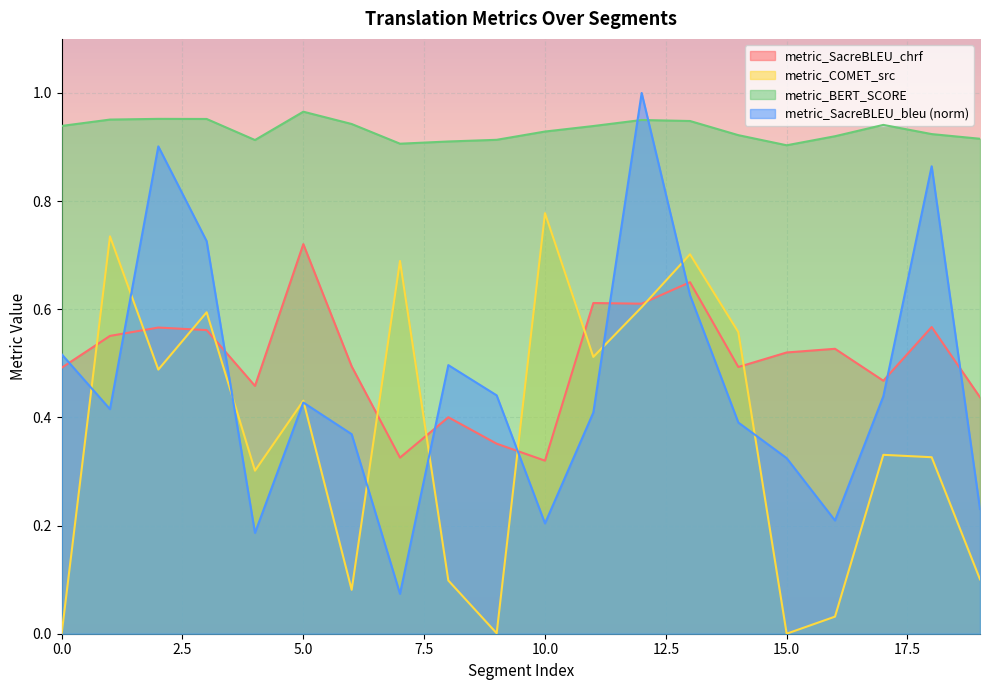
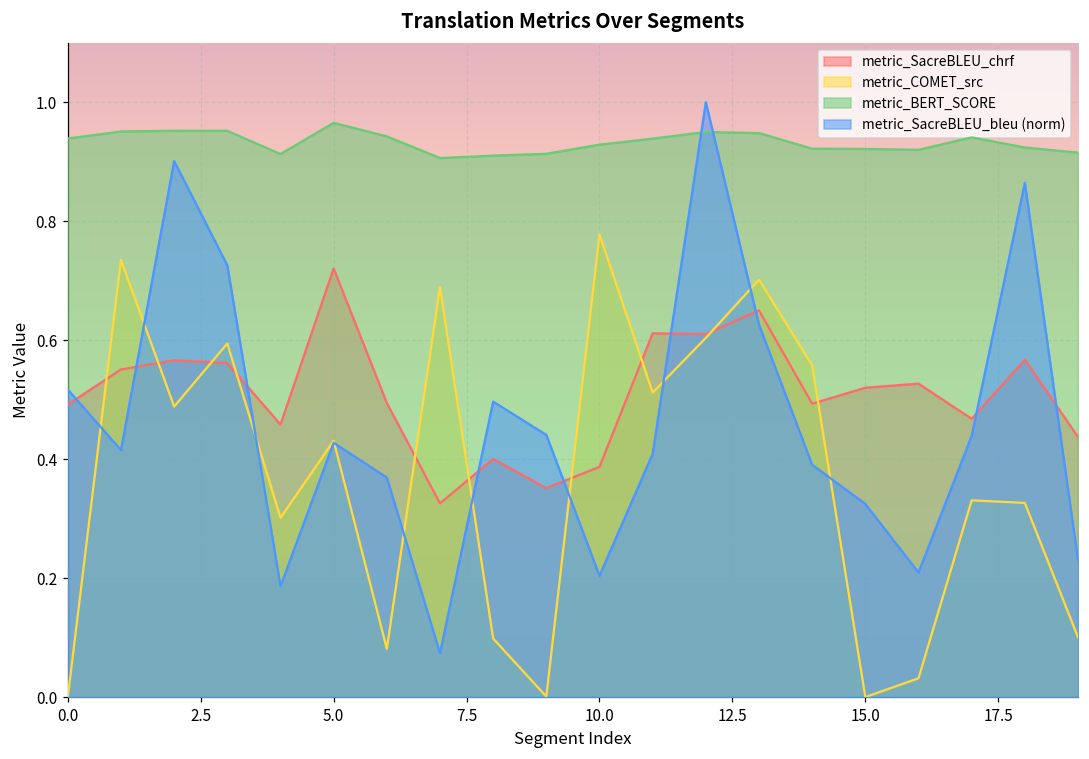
metric_SacreBLEU_chrf, 10.0: 0.32 -> 0.39
metric_BERT_SCORE, 15.0: 0.90 -> 0.92
